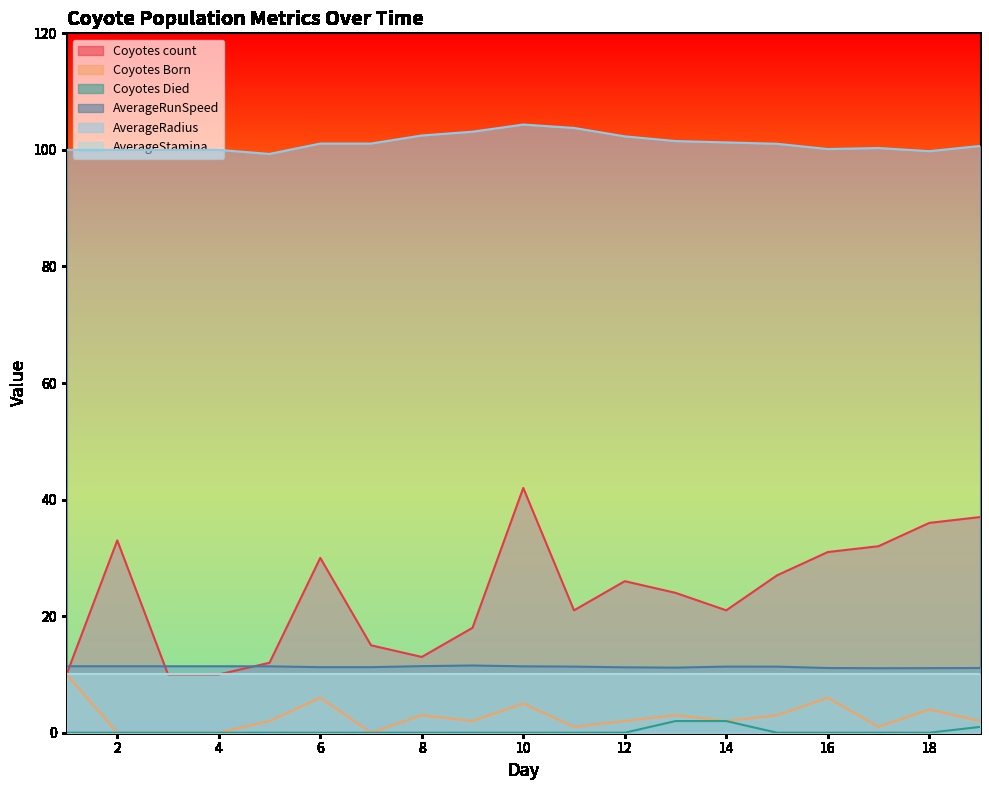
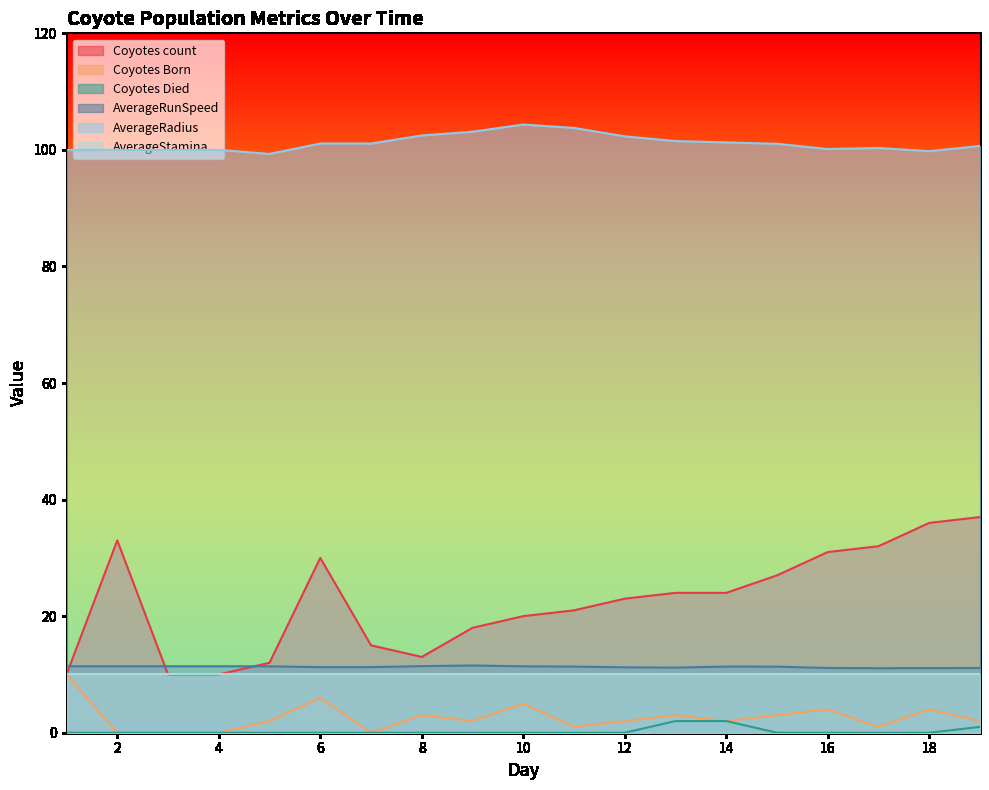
Coyotes count, 10: 42 -> 20
Coyotes count, 12: 26 -> 23
Coyotes count, 14: 21 -> 24
Coyotes Born, 16: 6 -> 4
